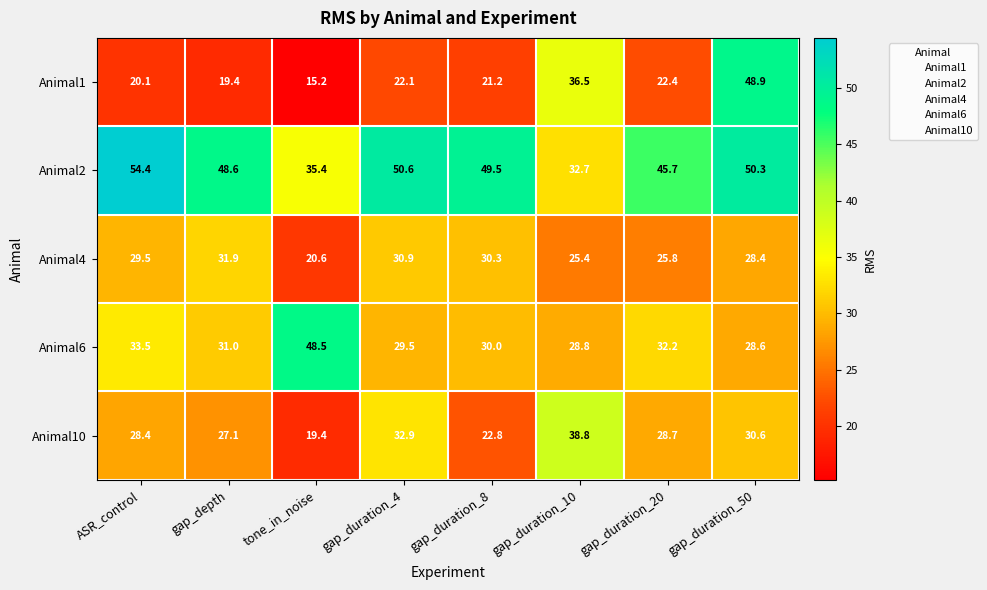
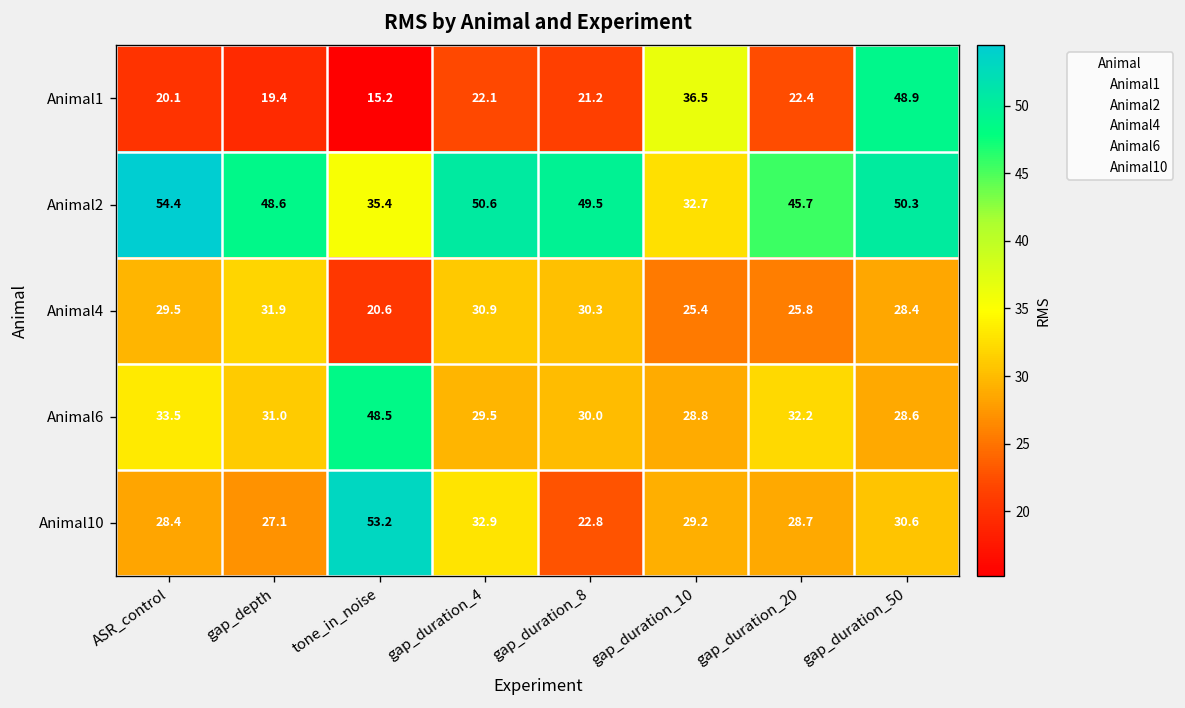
Animal10, tone_in_noise: 19.4 -> 53.2
Animal10, gap_duration_10: 38.8 -> 29.2
